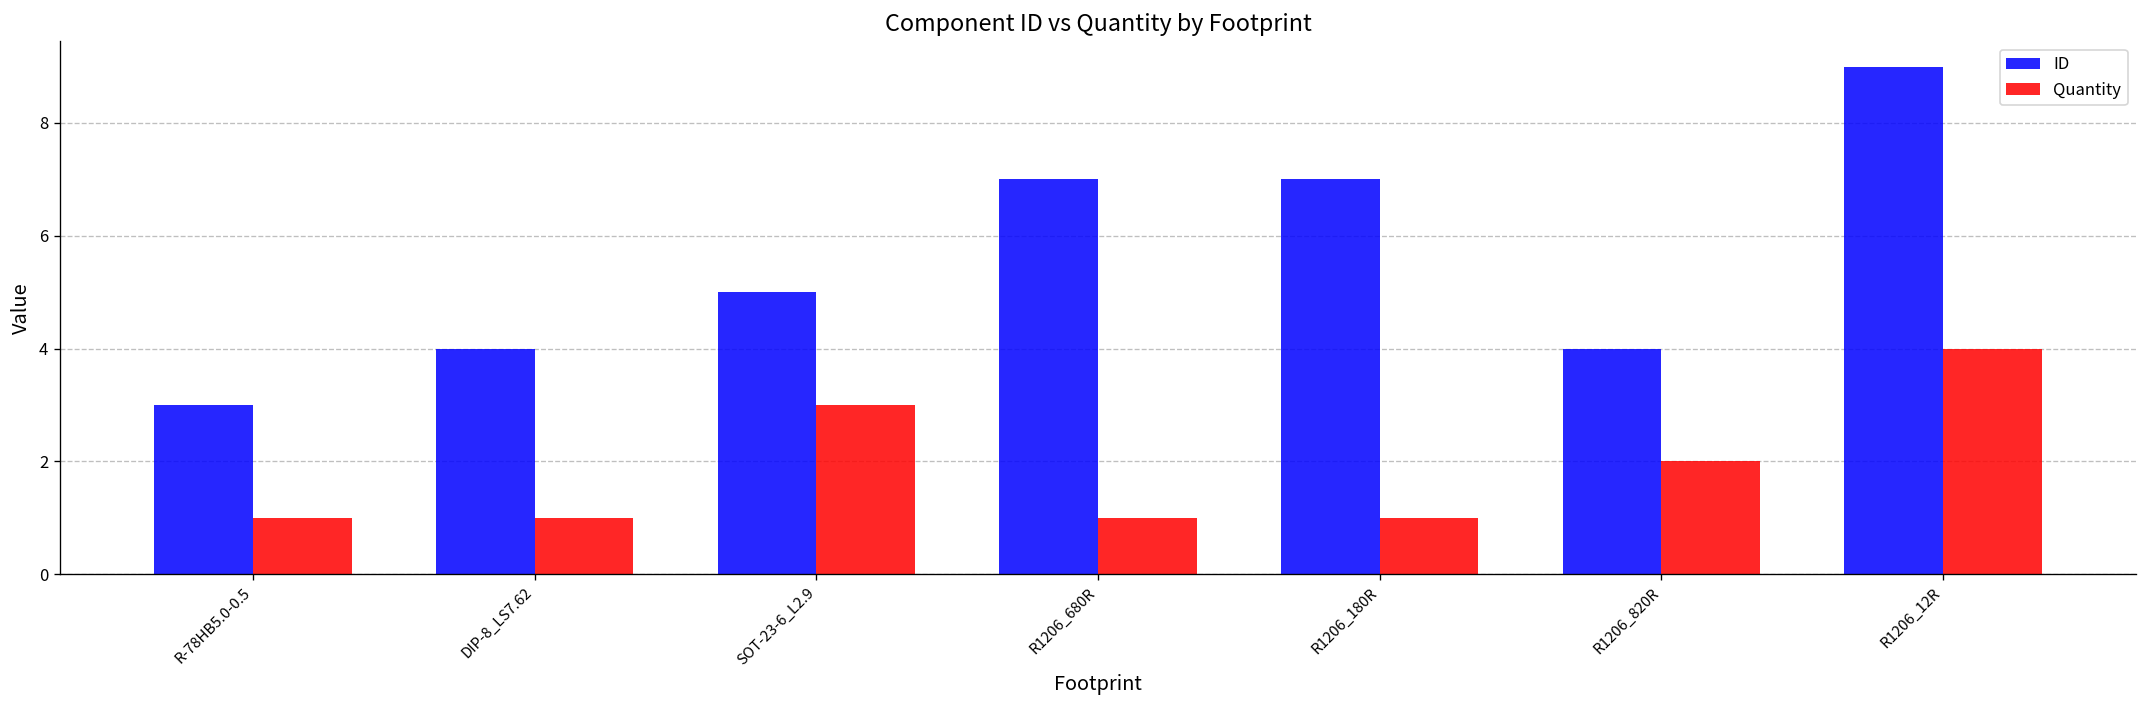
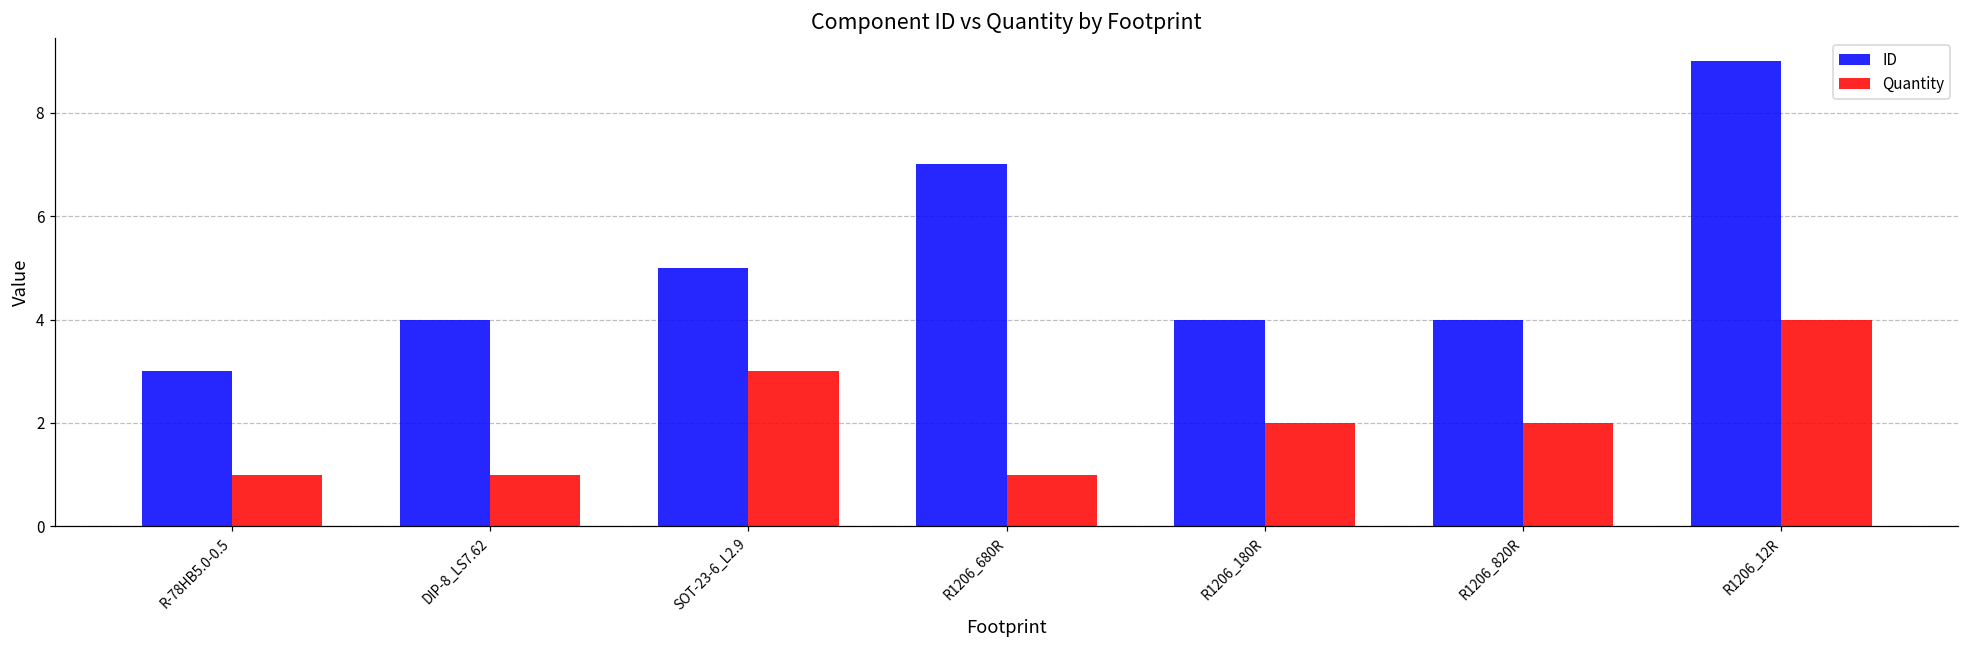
ID, R1206_180R: 7 -> 4
Quantity, R1206_180R: 1 -> 2
